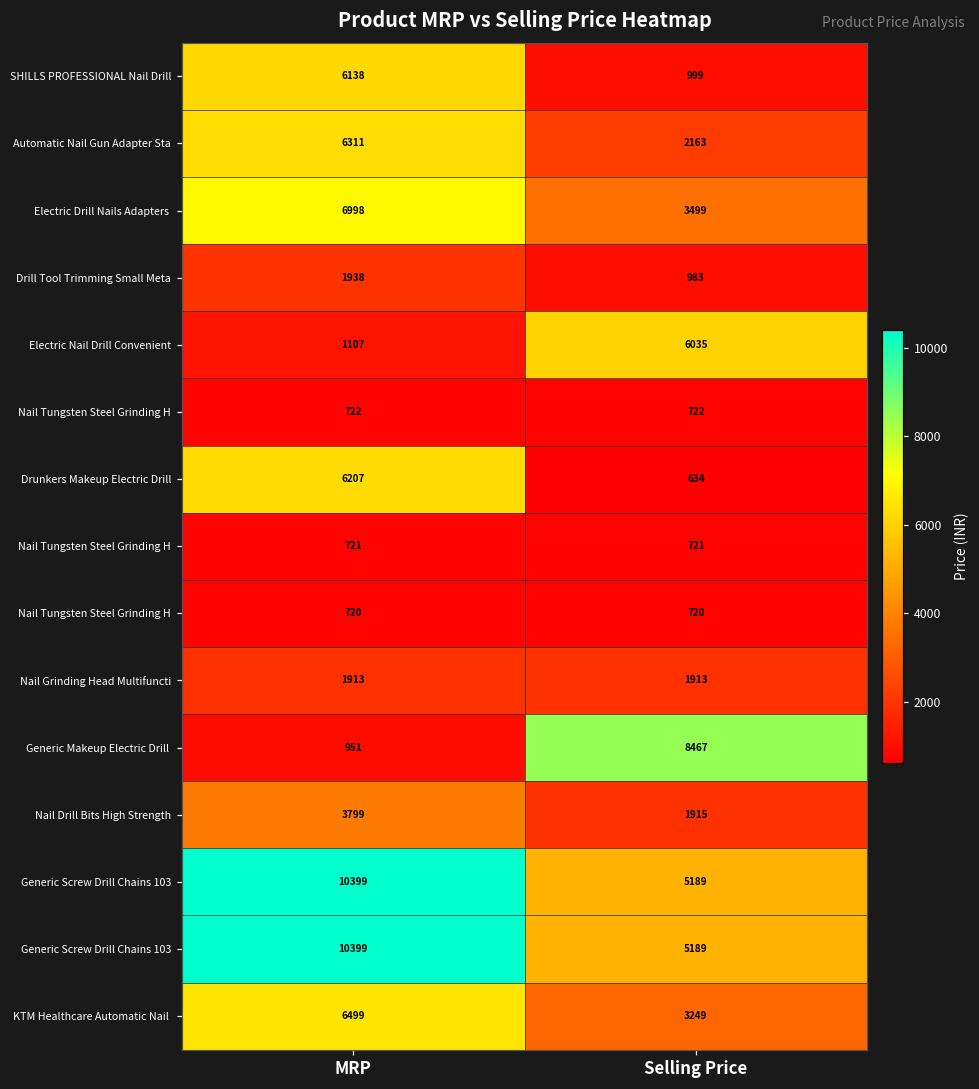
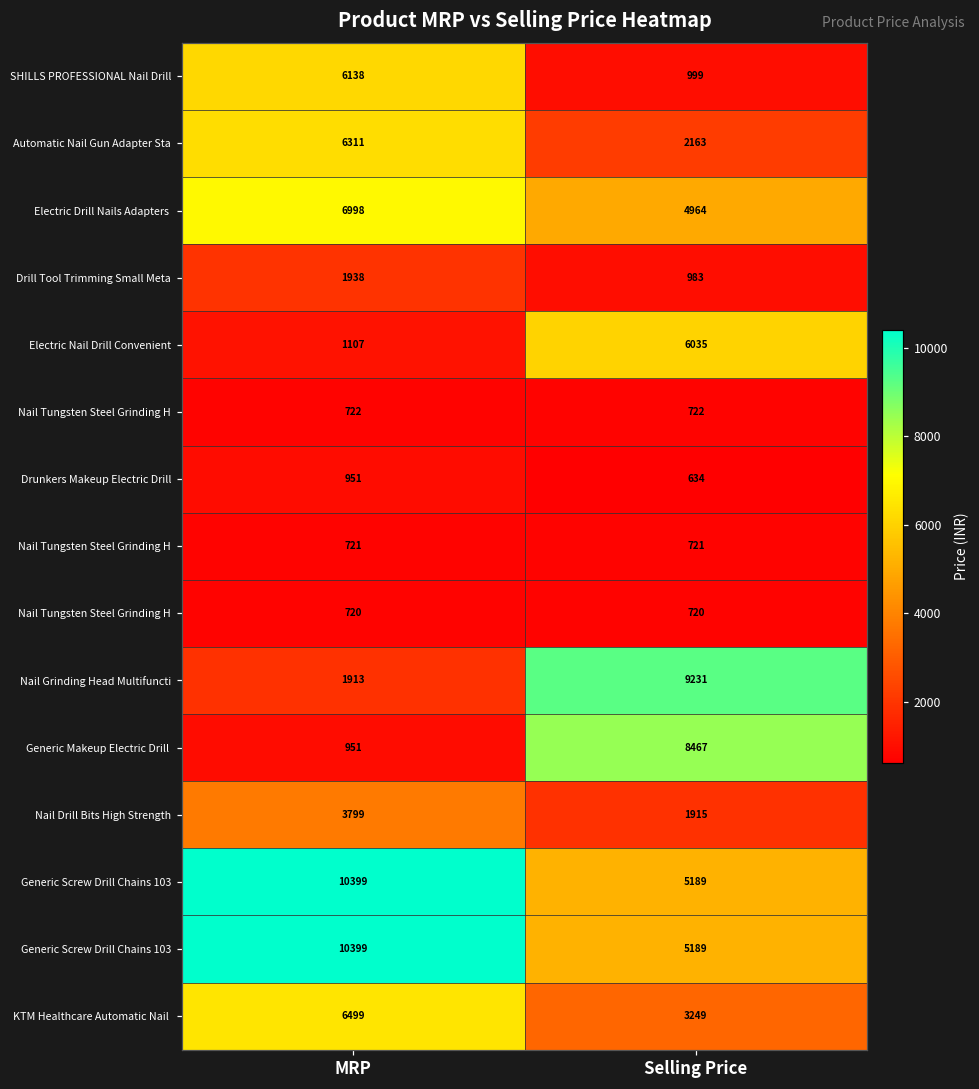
Electric Drill Nails Adapters, Selling Price: 3499 -> 4964
Drunkers Makeup Electric Drill, MRP: 6207 -> 951
Nail Grinding Head Multifuncti, Selling Price: 1913 -> 9231
